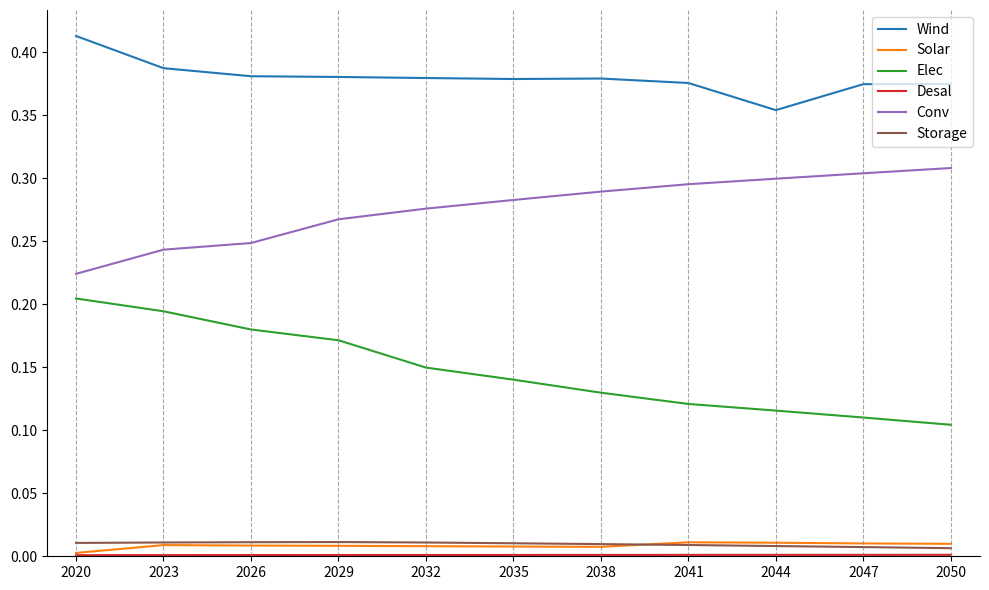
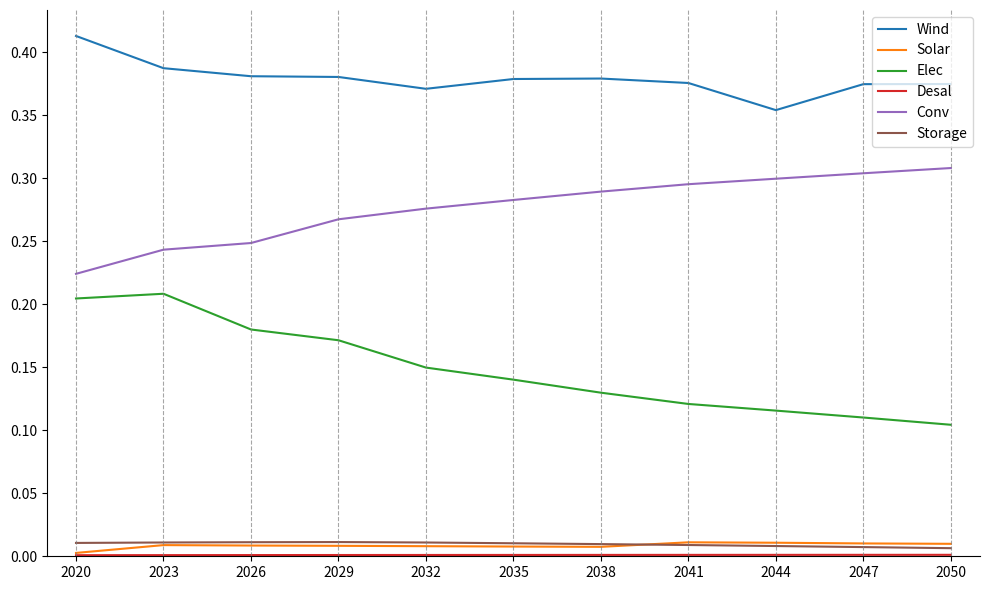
Elec, 2023: 0.194 -> 0.208
Wind, 2032: 0.379 -> 0.371
